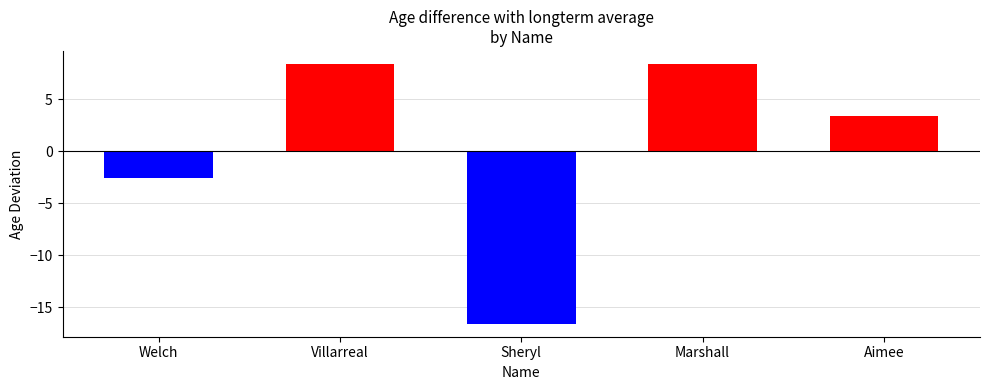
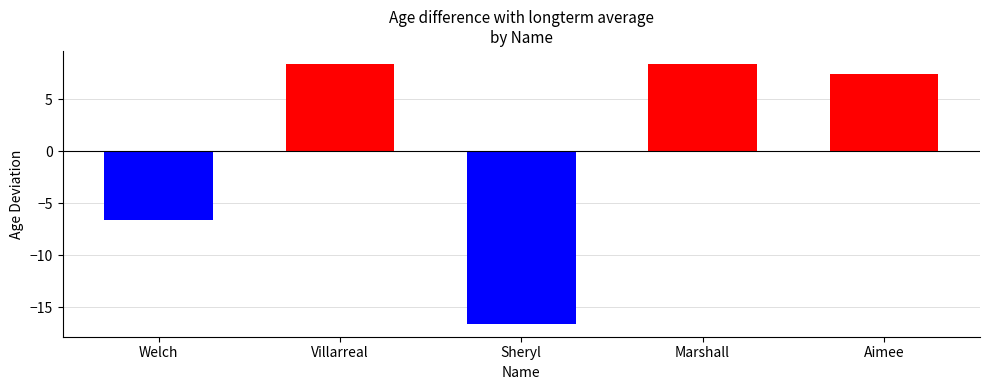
Welch: -2.6 -> -6.6
Aimee: 3.4 -> 7.4
